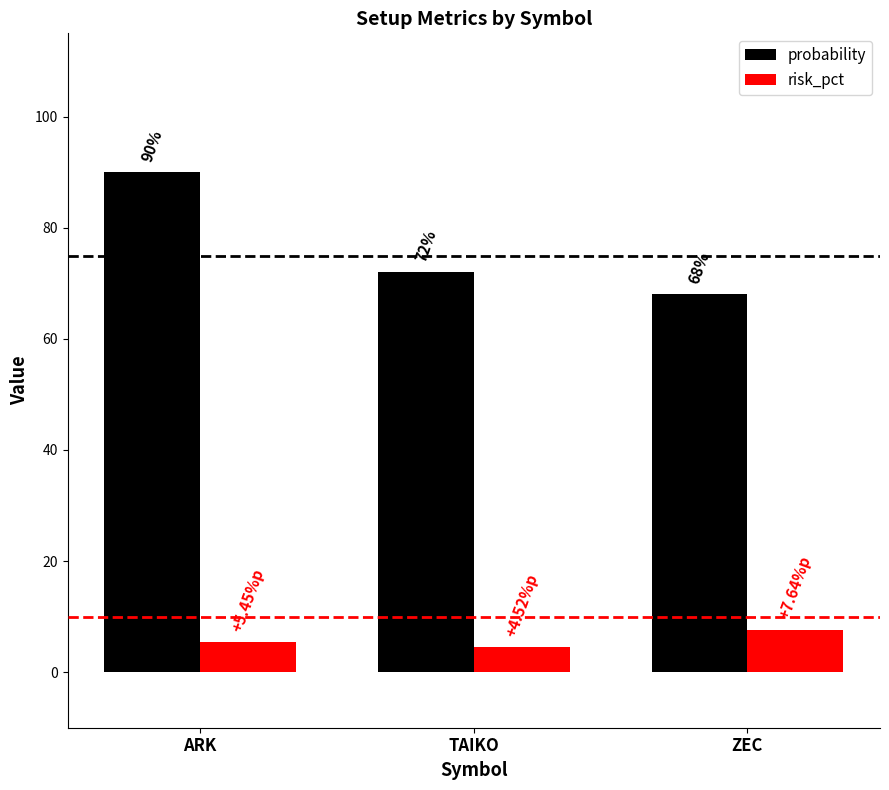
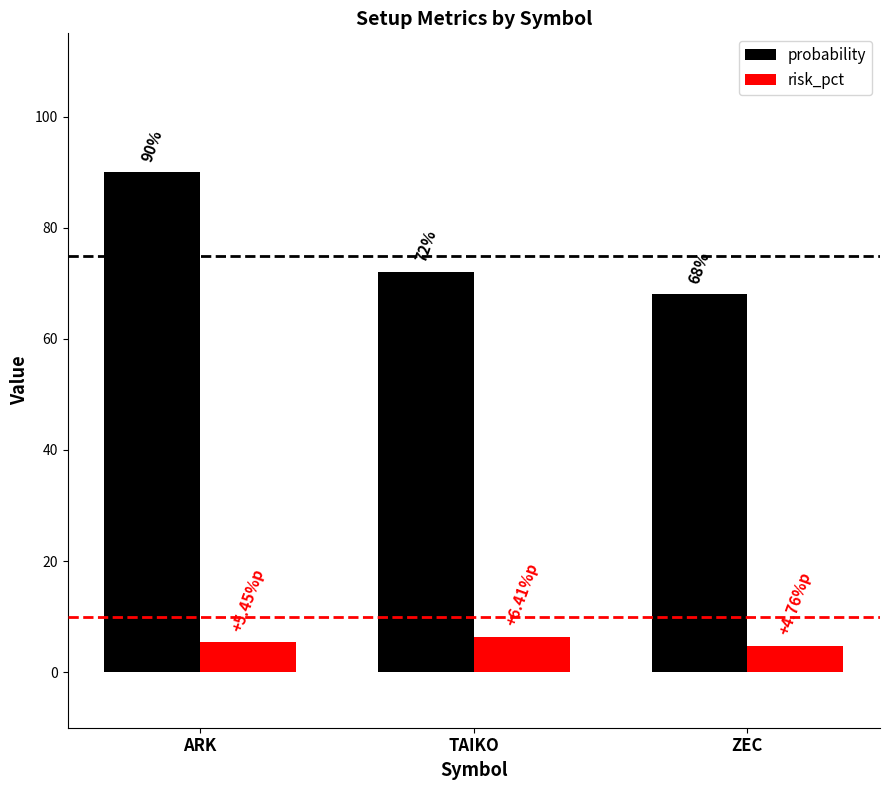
risk_pct, TAIKO: +4.52%p -> +6.41%p
risk_pct, ZEC: +7.64%p -> +4.76%p
